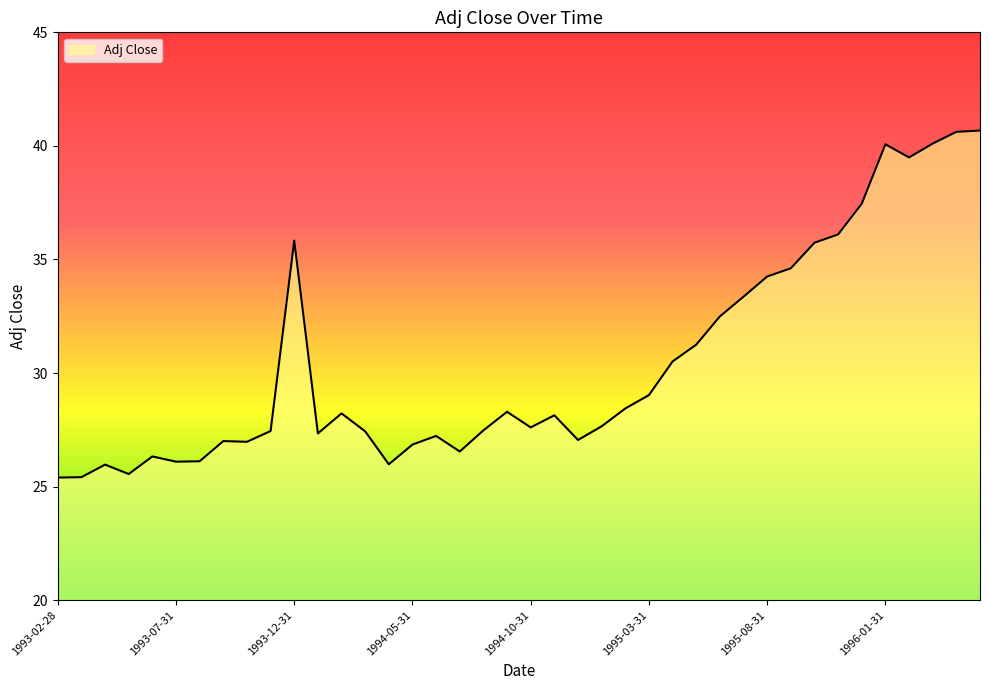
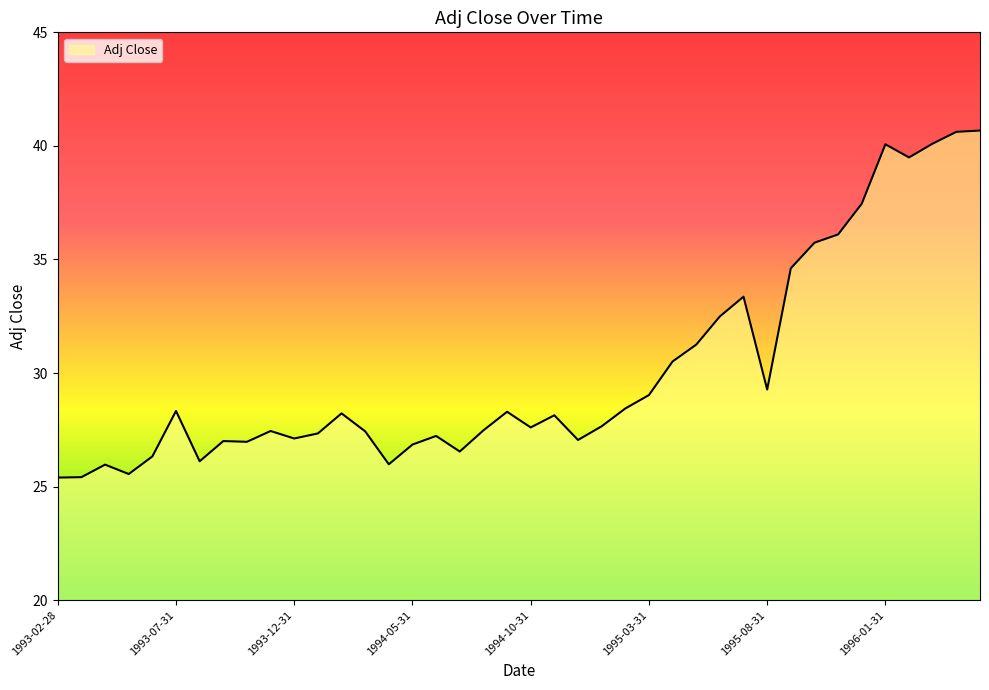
1993-07-31: 26.1 -> 28.3
1993-12-31: 35.8 -> 27.1
1995-08-31: 34.2 -> 29.3
